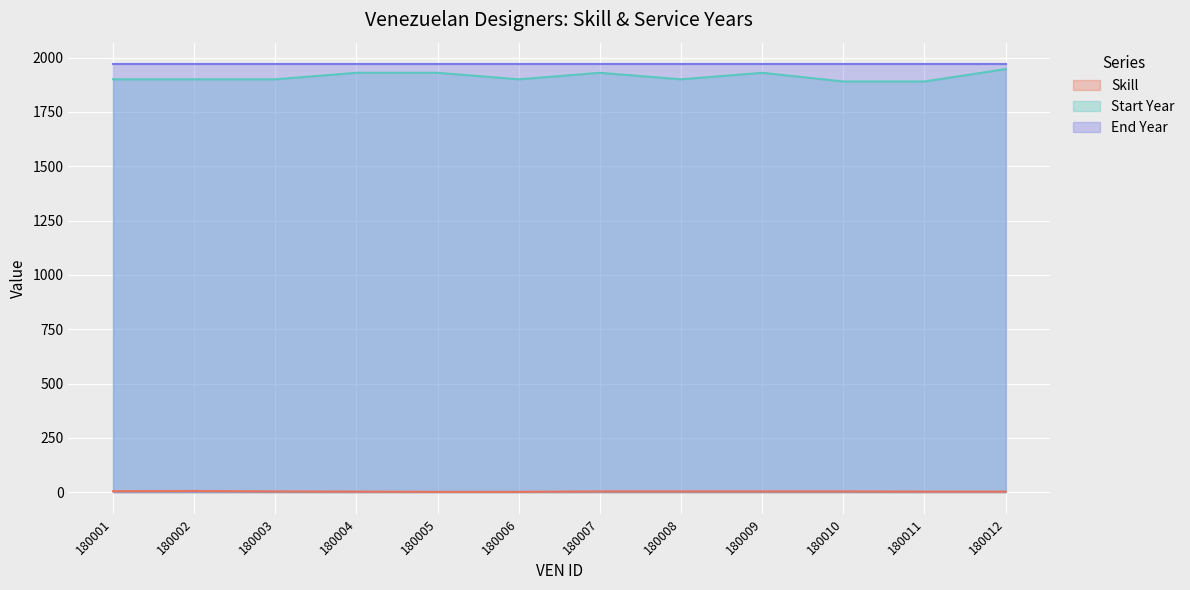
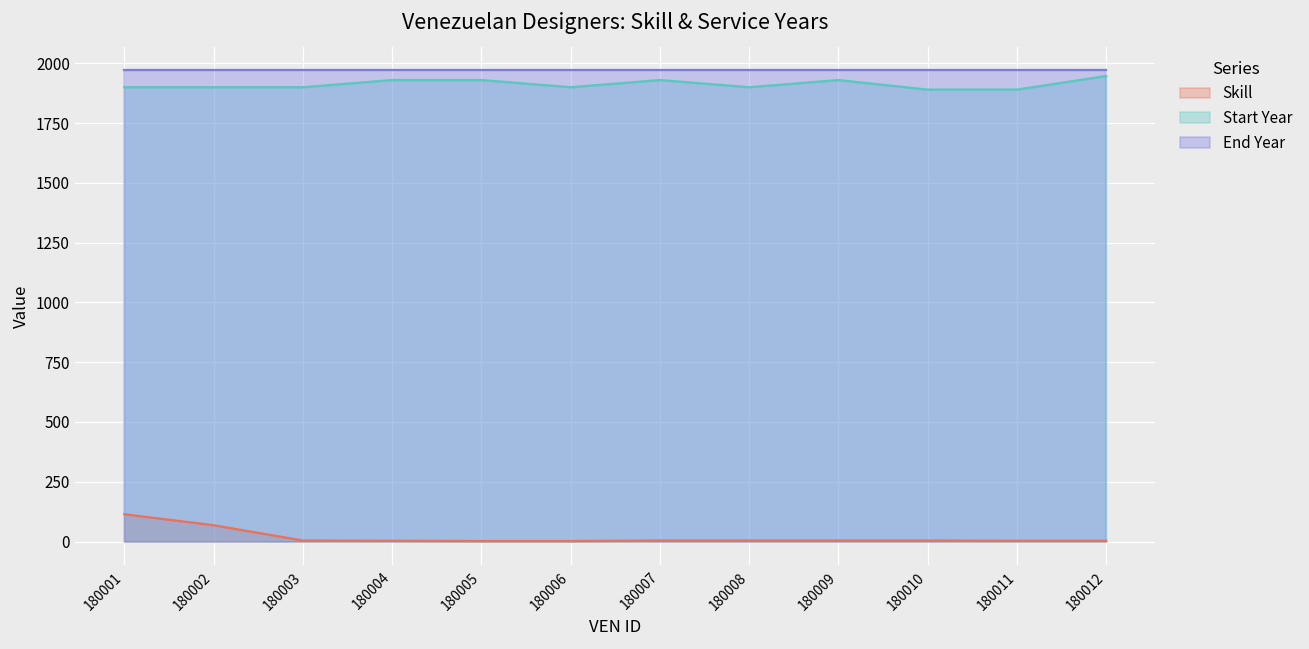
Skill, 180001: 10 -> 110
Skill, 180002: 10 -> 70
